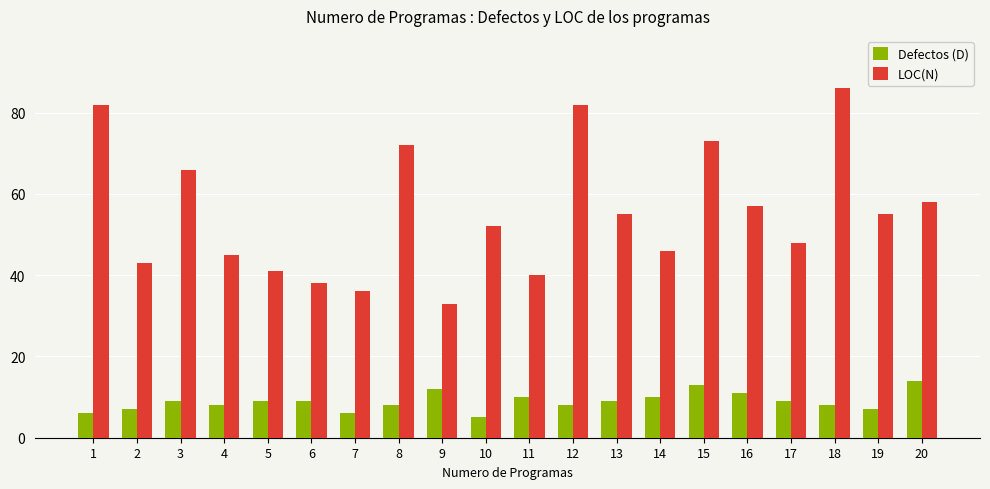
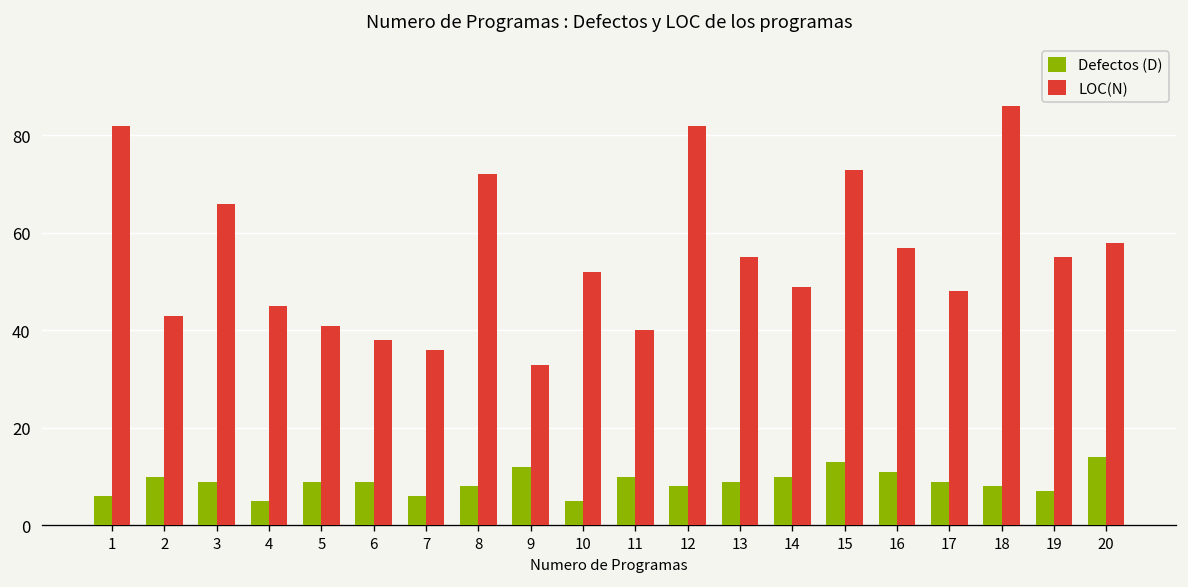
Defectos (D), 2: 7 -> 10
Defectos (D), 4: 8 -> 5
LOC(N), 14: 46 -> 49
